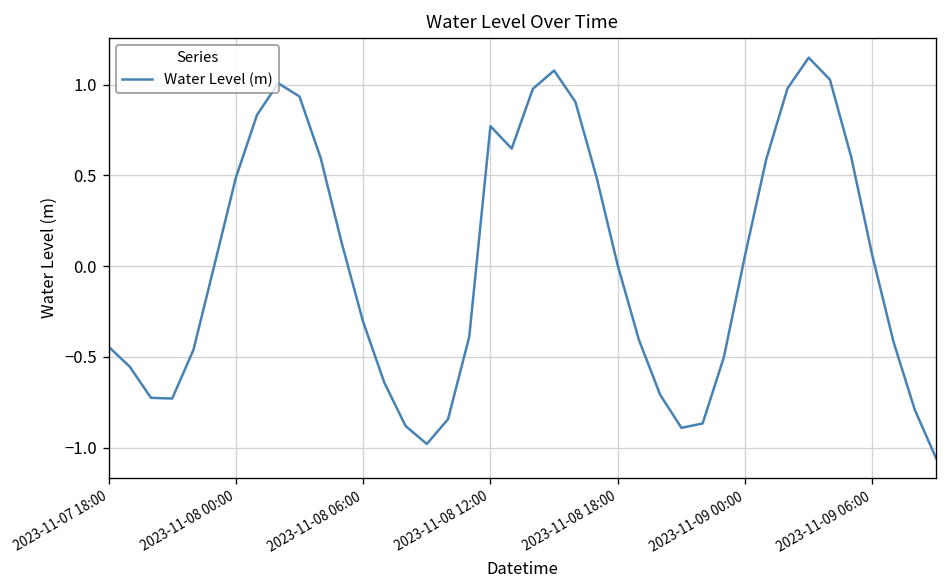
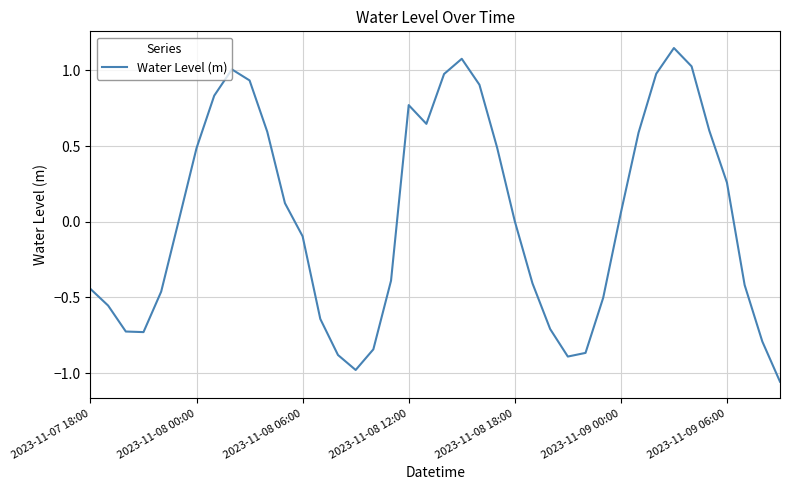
2023-11-08 06:00: -0.31 -> -0.10
2023-11-09 06:00: 0.06 -> 0.26
